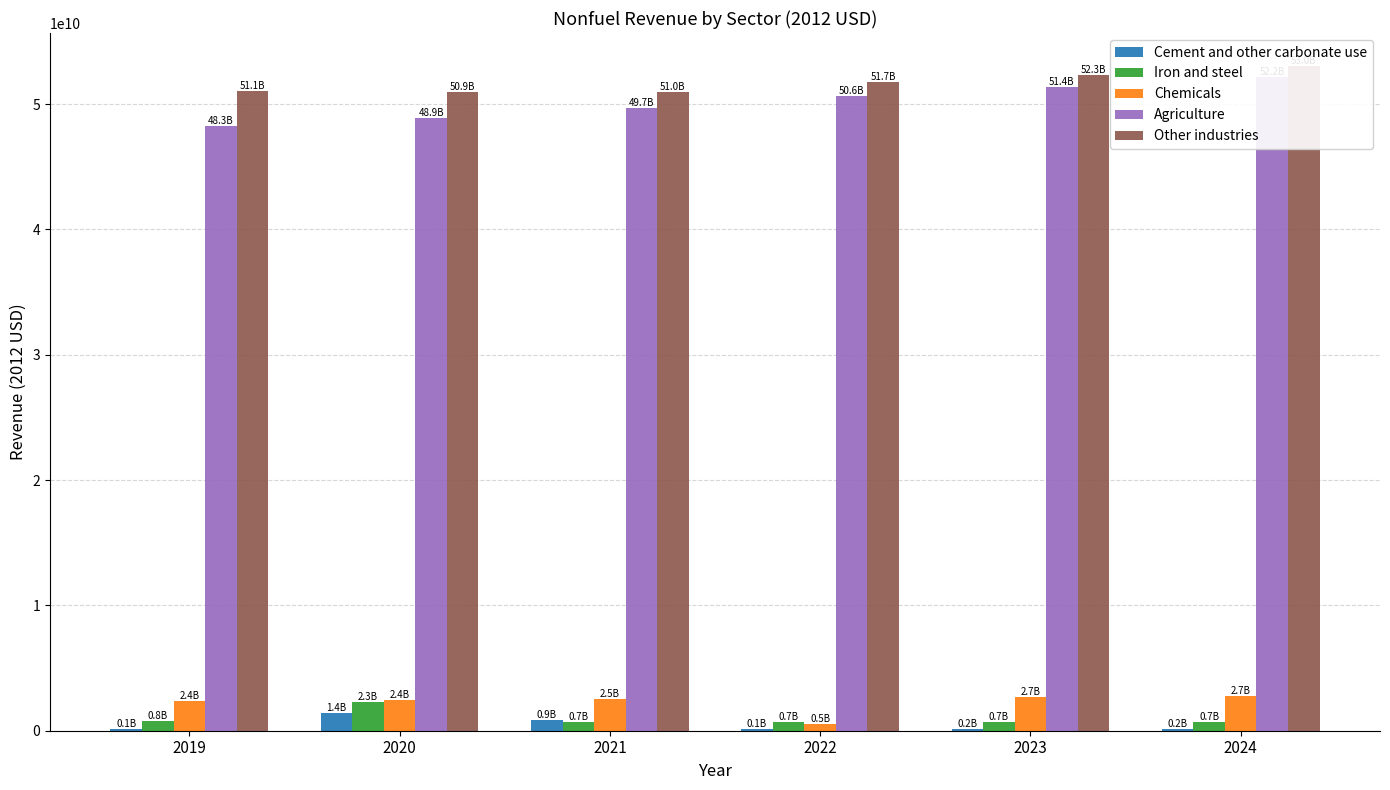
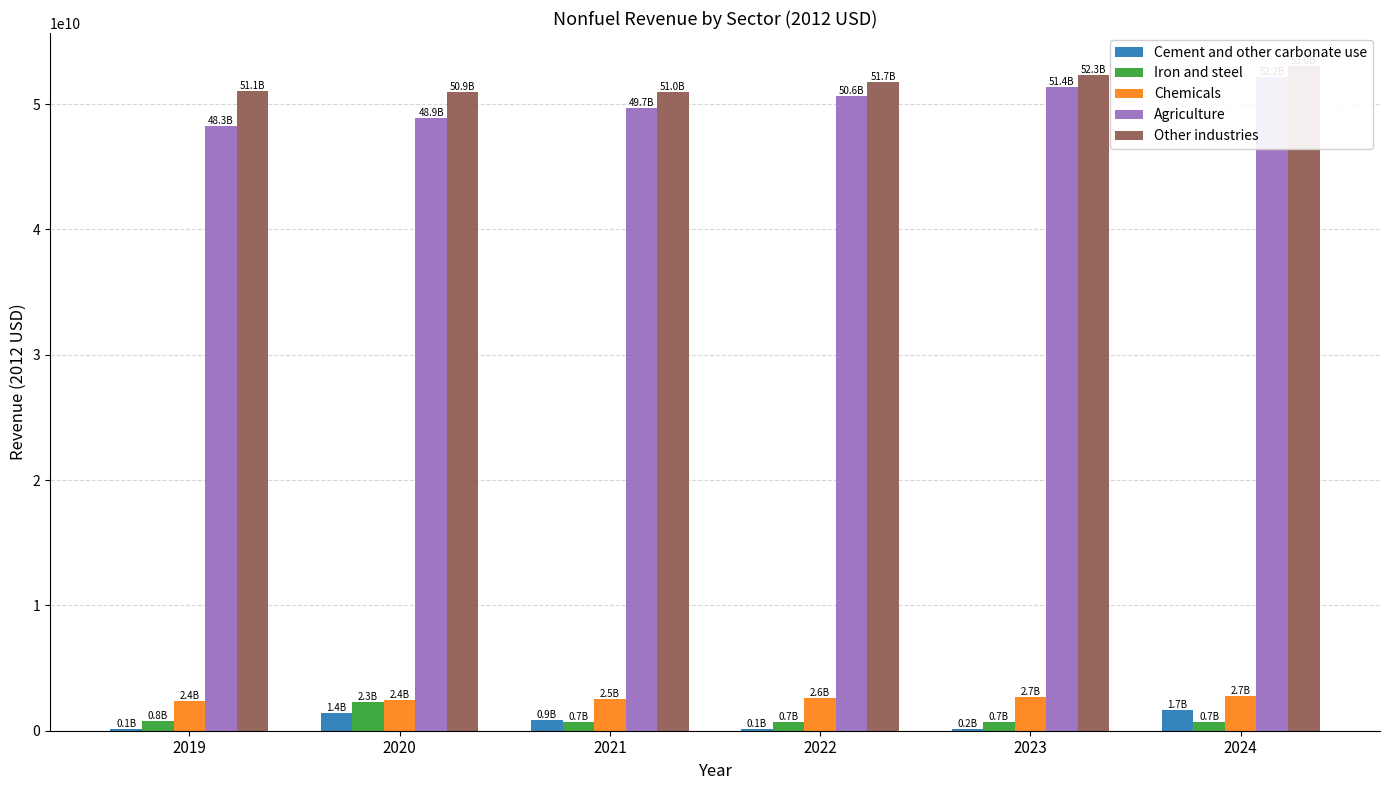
Chemicals, 2022: 0.5B -> 2.6B
Cement and other carbonate use, 2024: 0.2B -> 1.7B
